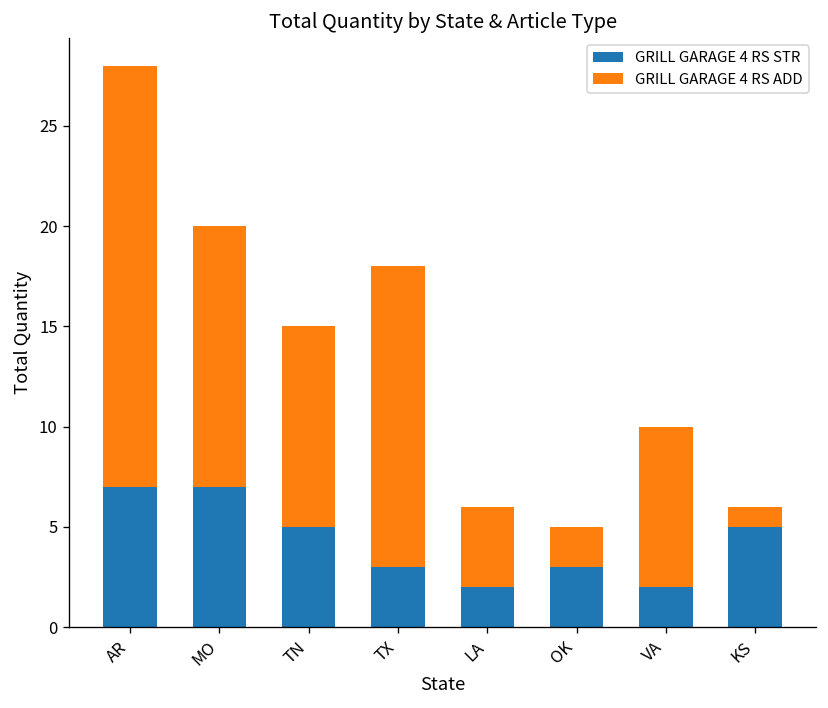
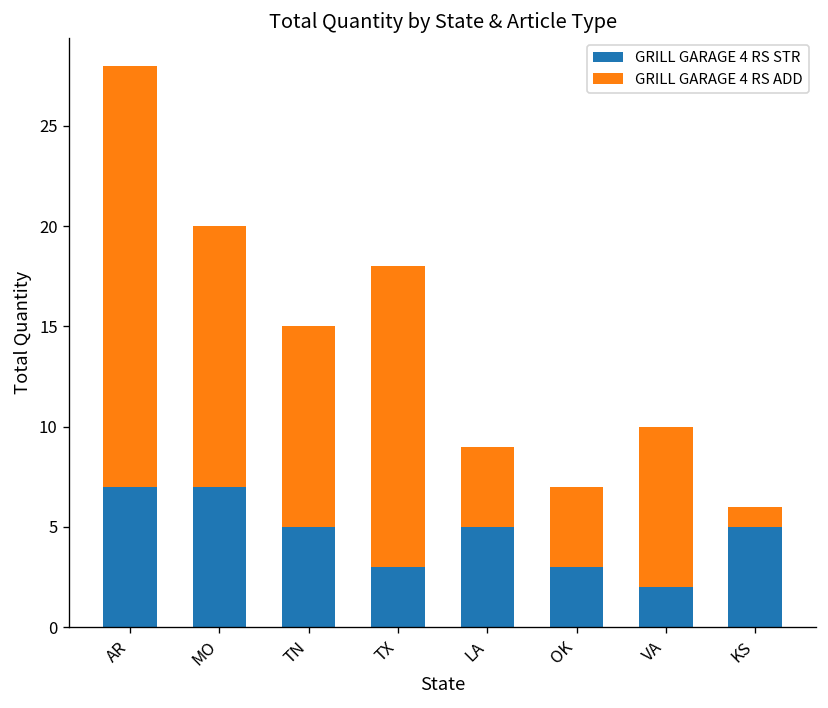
GRILL GARAGE 4 RS STR, LA: 2 -> 5
GRILL GARAGE 4 RS ADD, OK: 2 -> 4
